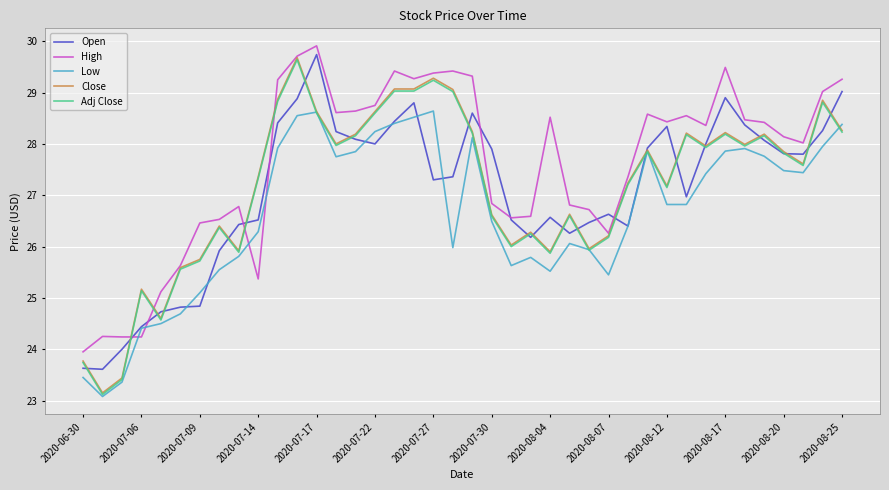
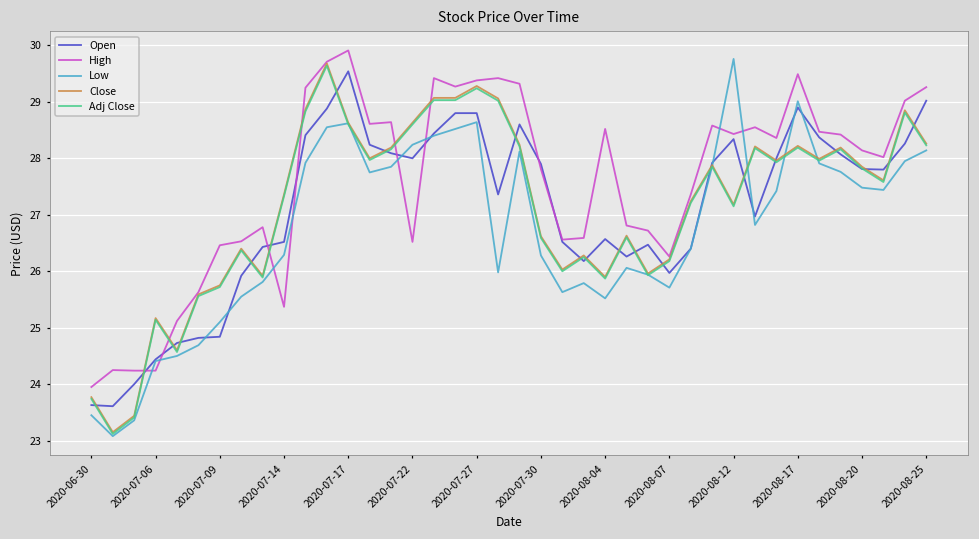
Open, 2020-07-17: 29.7 -> 29.5
High, 2020-07-22: 28.8 -> 26.5
Open, 2020-07-27: 27.3 -> 28.8
High, 2020-07-30: 26.8 -> 27.8
Low, 2020-07-30: 26.5 -> 26.3
Open, 2020-08-07: 26.6 -> 26.0
Low, 2020-08-07: 25.5 -> 25.7
Low, 2020-08-12: 26.8 -> 29.8
Low, 2020-08-17: 27.9 -> 29.0
Low, 2020-08-25: 28.4 -> 28.1
